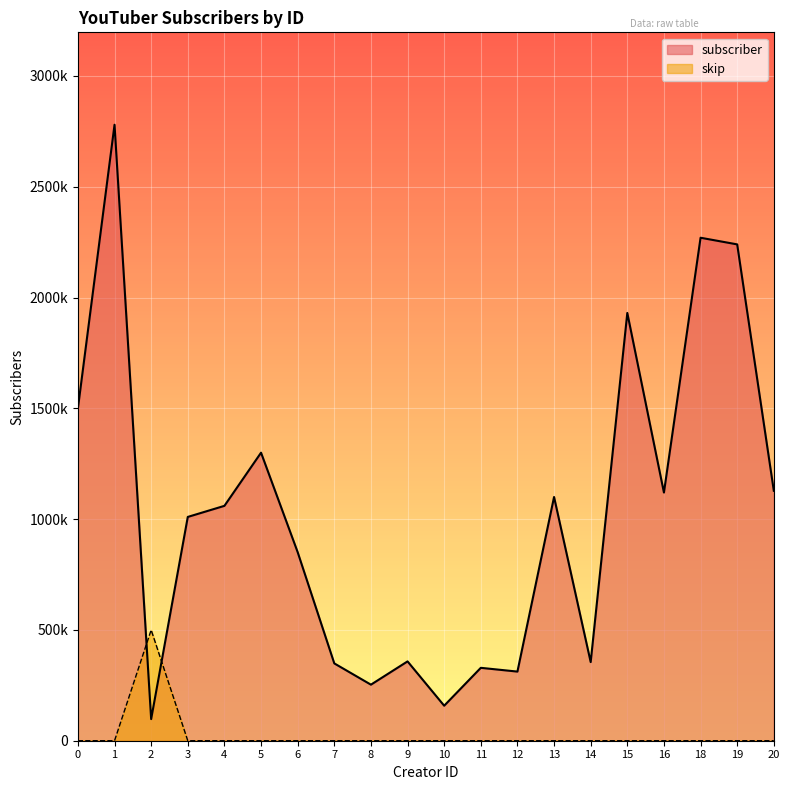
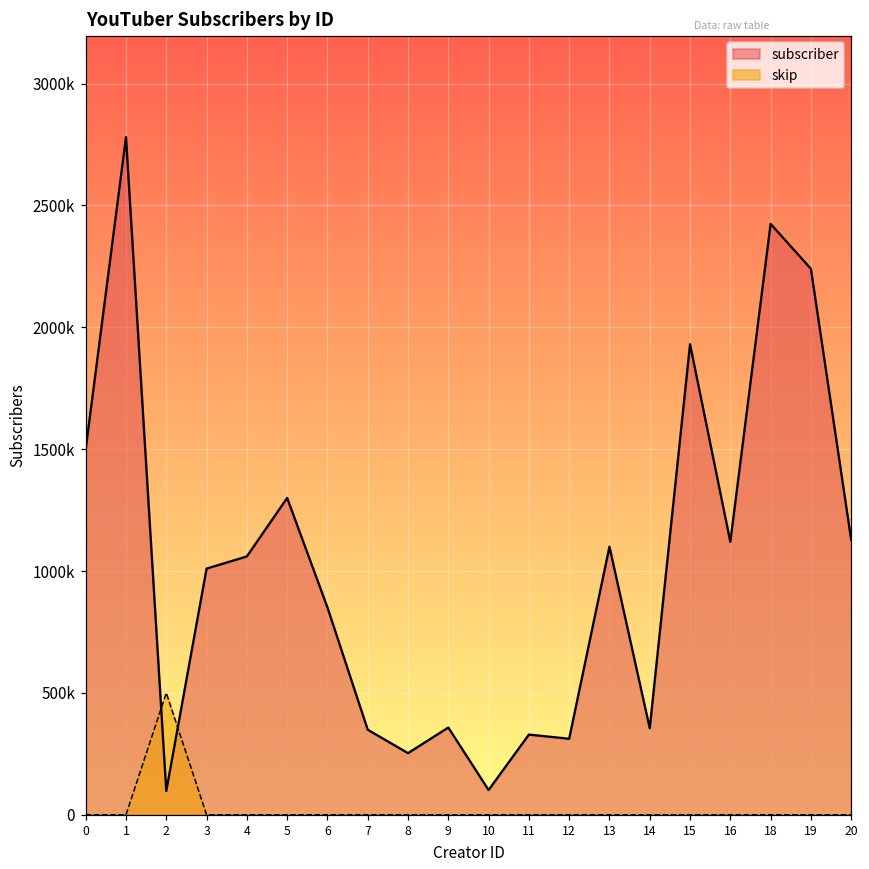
subscriber, 10: 160000 -> 100000
subscriber, 18: 2270000 -> 2420000
